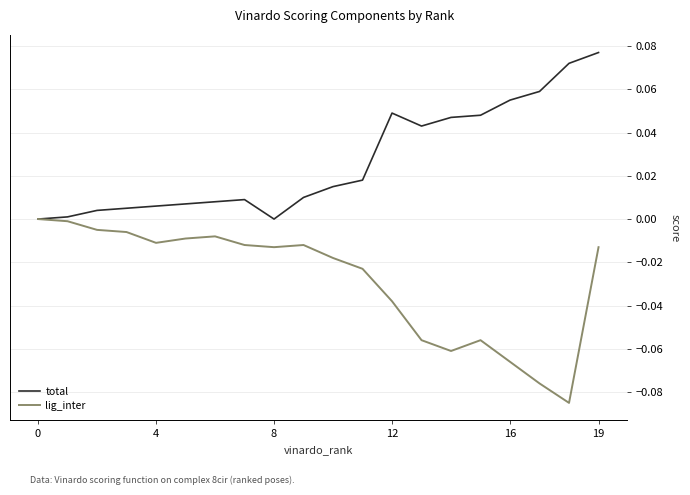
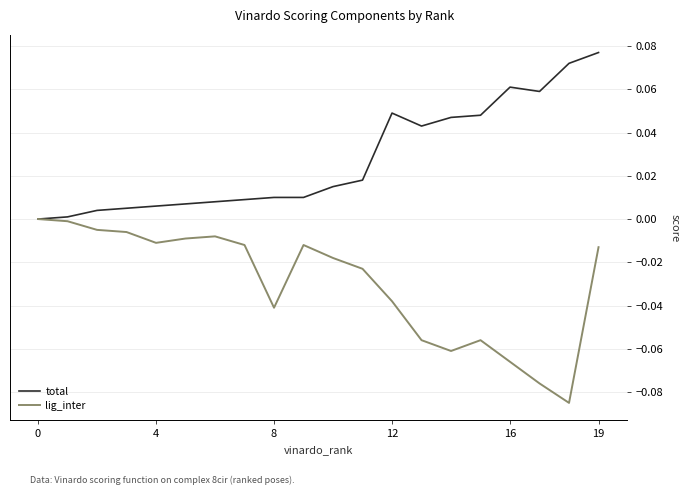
total, 8: 0.00 -> 0.01
lig_inter, 8: -0.013 -> -0.041
total, 16: 0.055 -> 0.061
